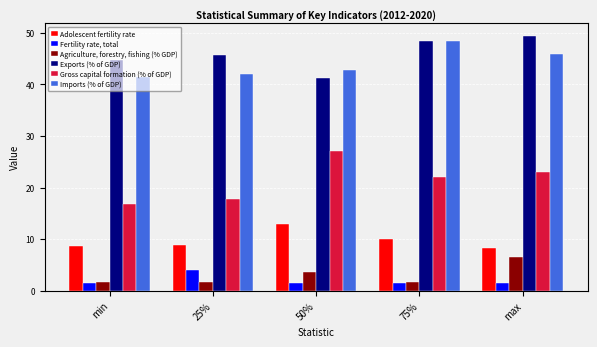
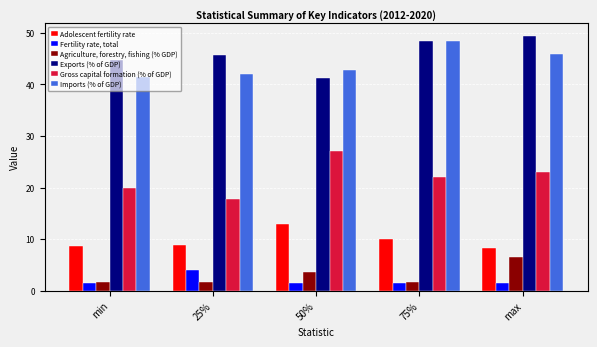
Gross capital formation (% of GDP), min: 17 -> 20
